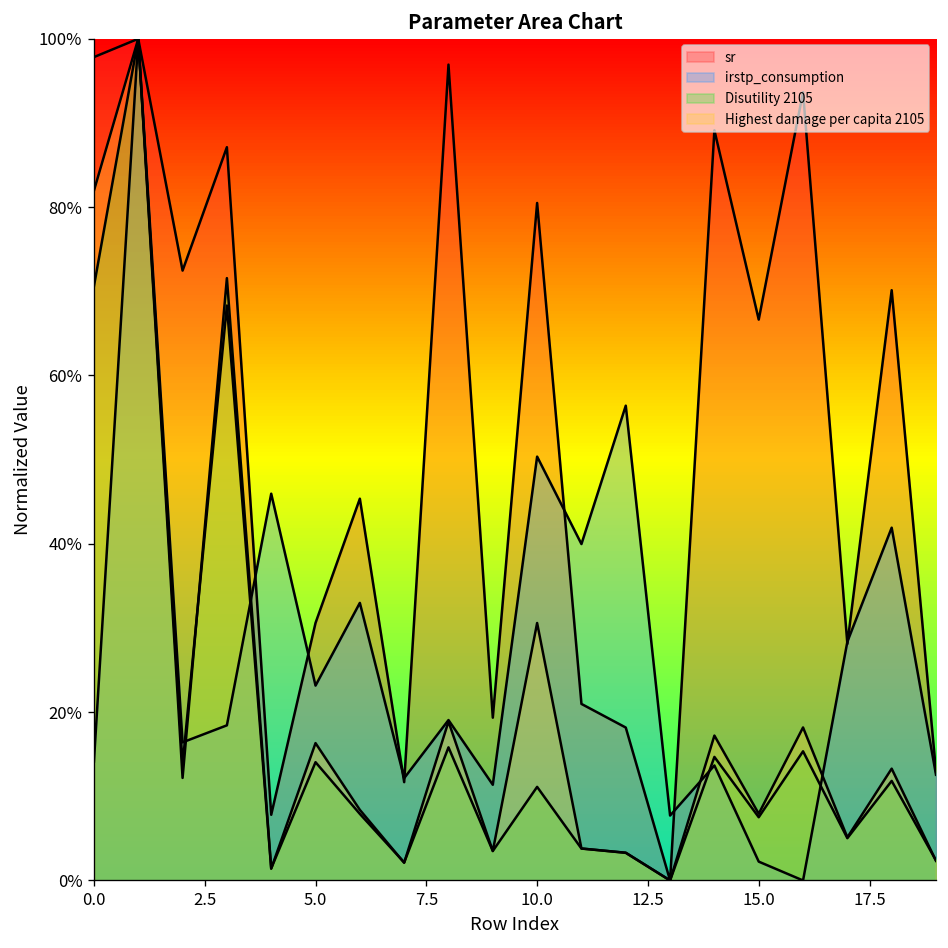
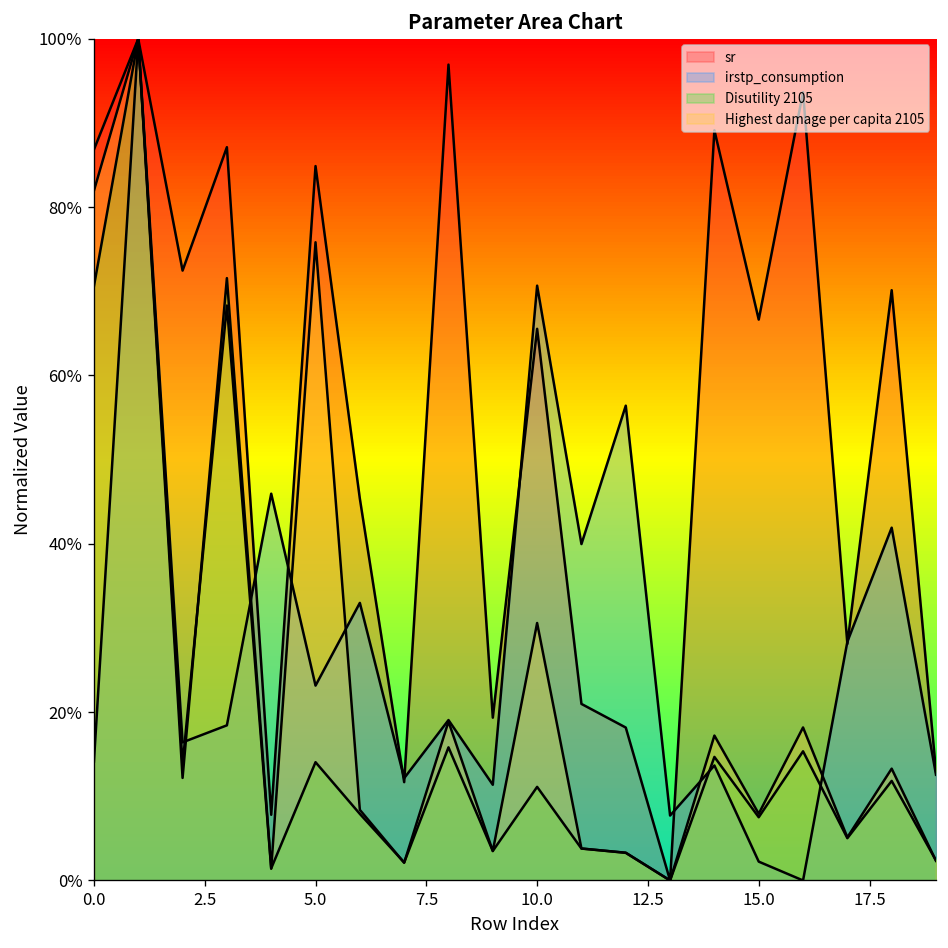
sr, 0.0: 98% -> 87%
sr, 5.0: 31% -> 85%
Highest damage per capita 2105, 5.0: 16% -> 76%
sr, 10.0: 80% -> 66%
irstp_consumption, 10.0: 50% -> 71%
